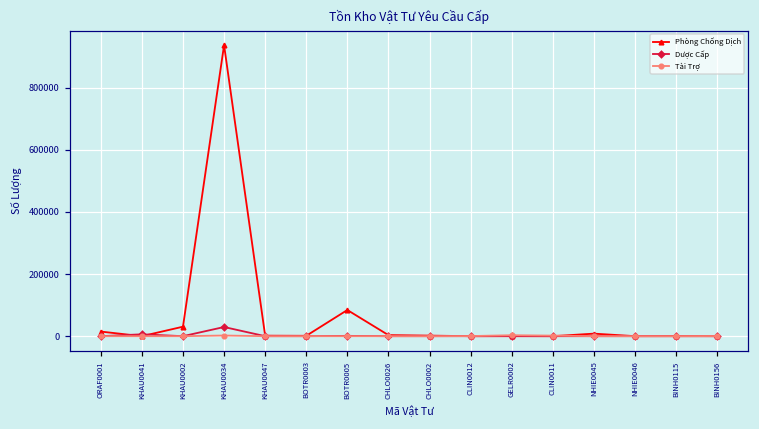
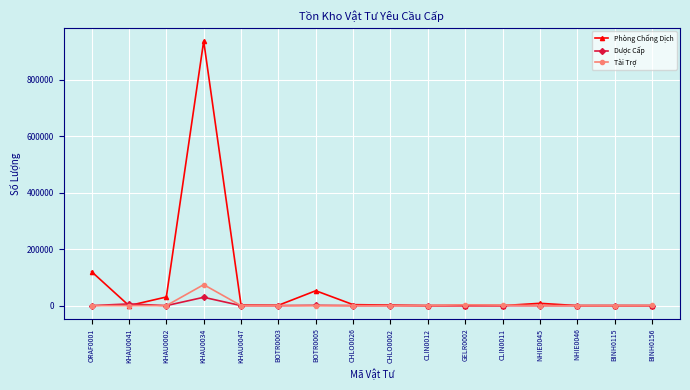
Phòng Chống Dịch, ORAF0001: 10000 -> 120000
Tài Trợ, KHAU0034: 0 -> 70000
Phòng Chống Dịch, BOTR0005: 80000 -> 50000
